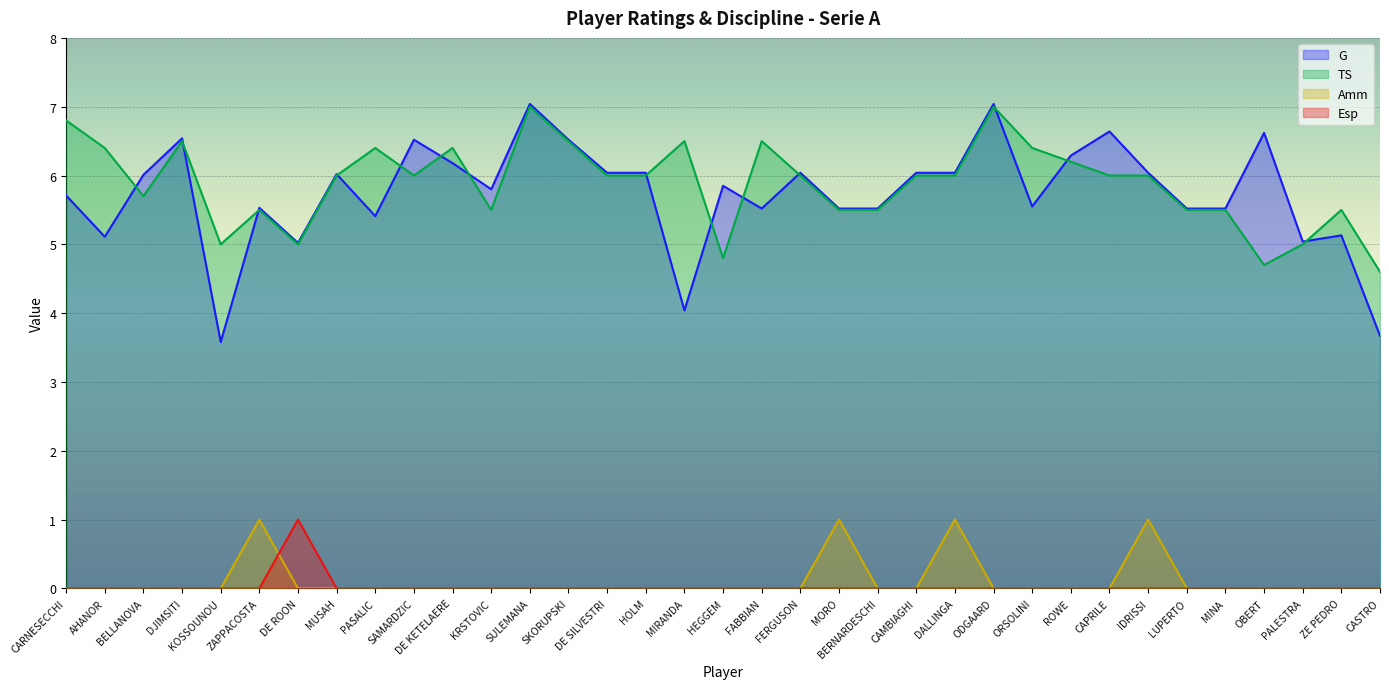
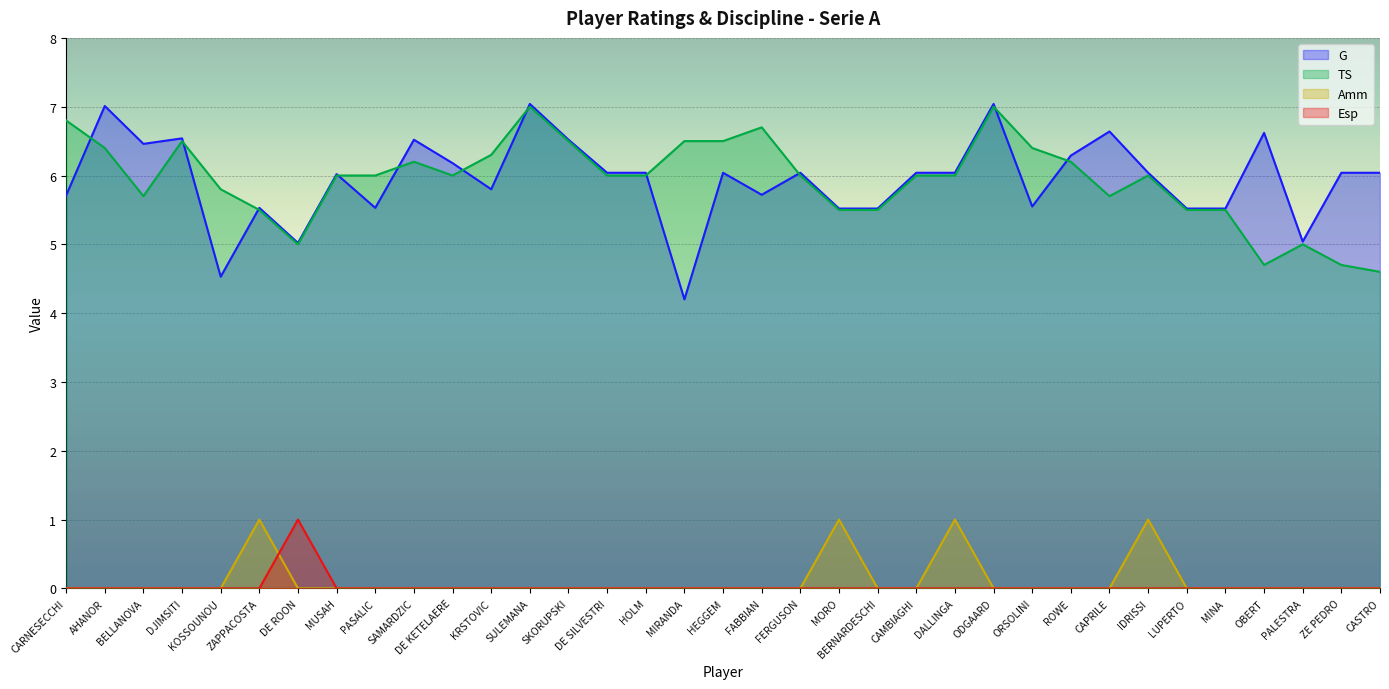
G, AHANOR: 5.1 -> 7.0
G, BELLANOVA: 6.0 -> 6.5
G, KOSSOUNOU: 3.6 -> 4.5
TS, KOSSOUNOU: 5.0 -> 5.8
G, PASALIC: 5.4 -> 5.5
TS, PASALIC: 6.4 -> 6.0
TS, SAMARDZIC: 6.0 -> 6.2
TS, DE KETELAERE: 6.4 -> 6.0
TS, KRSTOVIC: 5.5 -> 6.3
G, MIRANDA: 4.0 -> 4.2
G, HEGGEM: 5.9 -> 6.0
TS, HEGGEM: 4.8 -> 6.5
G, FABBIAN: 5.5 -> 5.7
TS, FABBIAN: 6.5 -> 6.7
TS, CAPRILE: 6.0 -> 5.7
G, ZE PEDRO: 5.1 -> 6.0
TS, ZE PEDRO: 5.5 -> 4.7
G, CASTRO: 3.7 -> 6.0
